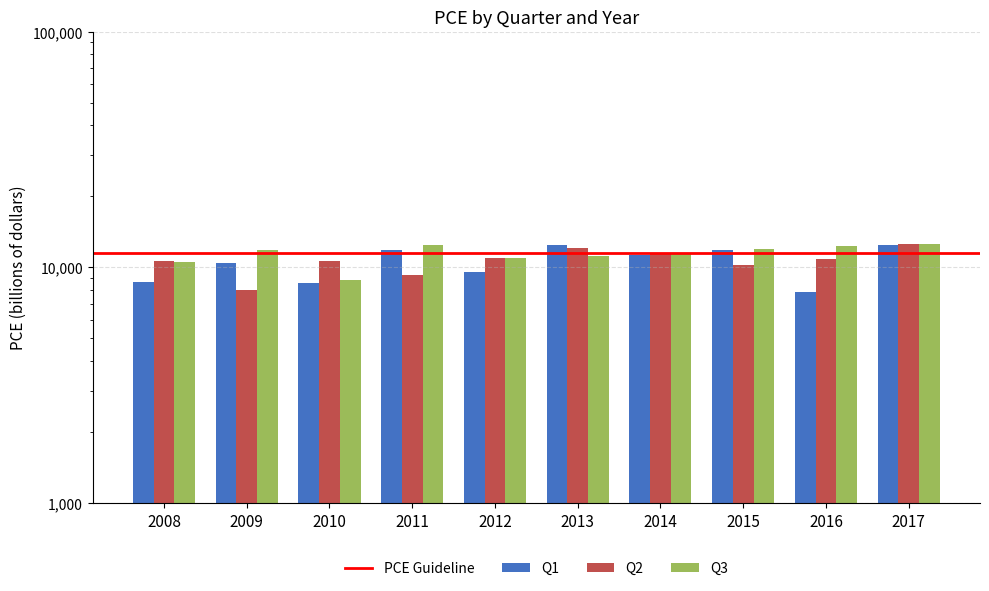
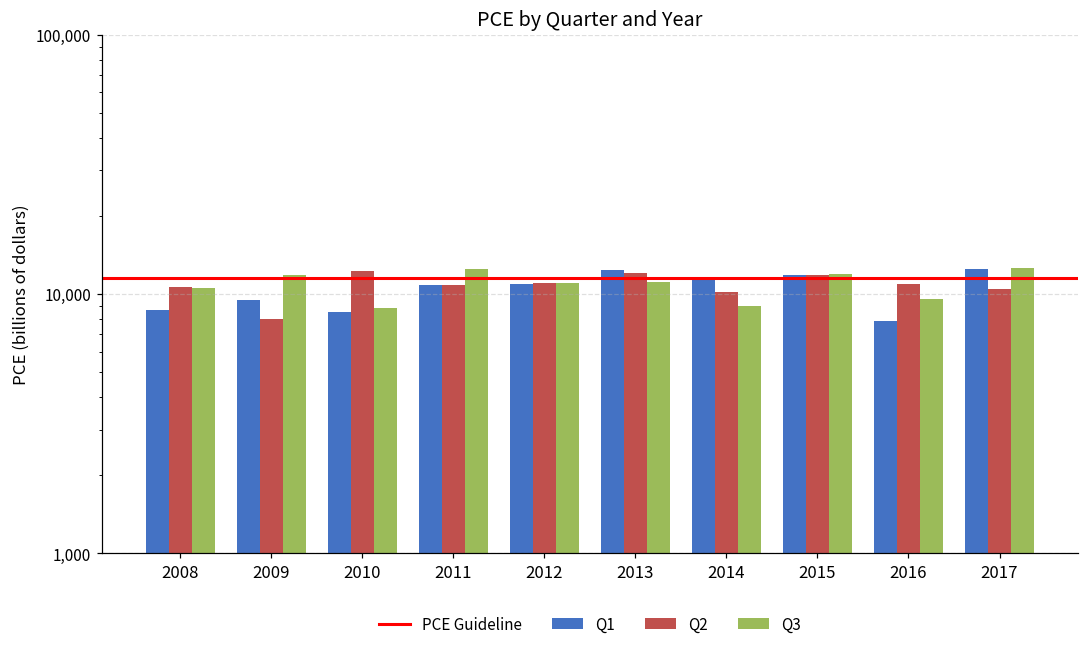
Q1, 2009: 10,000 -> 9,500
Q2, 2010: 11,000 -> 12,000
Q1, 2011: 12,000 -> 11,000
Q2, 2011: 9,300 -> 11,000
Q1, 2012: 9,600 -> 11,000
Q2, 2014: 11,000 -> 10,200
Q3, 2014: 12,000 -> 9,000
Q2, 2015: 10,200 -> 12,000
Q3, 2016: 12,000 -> 9,600
Q2, 2017: 13,000 -> 10,000
